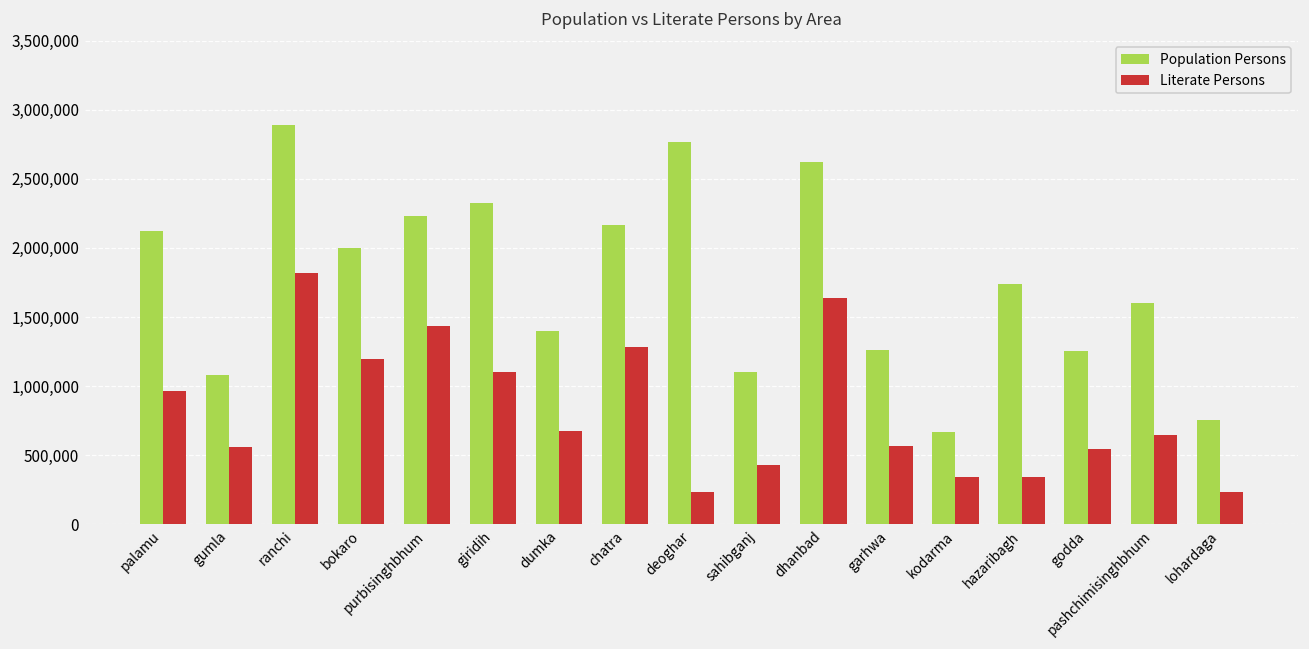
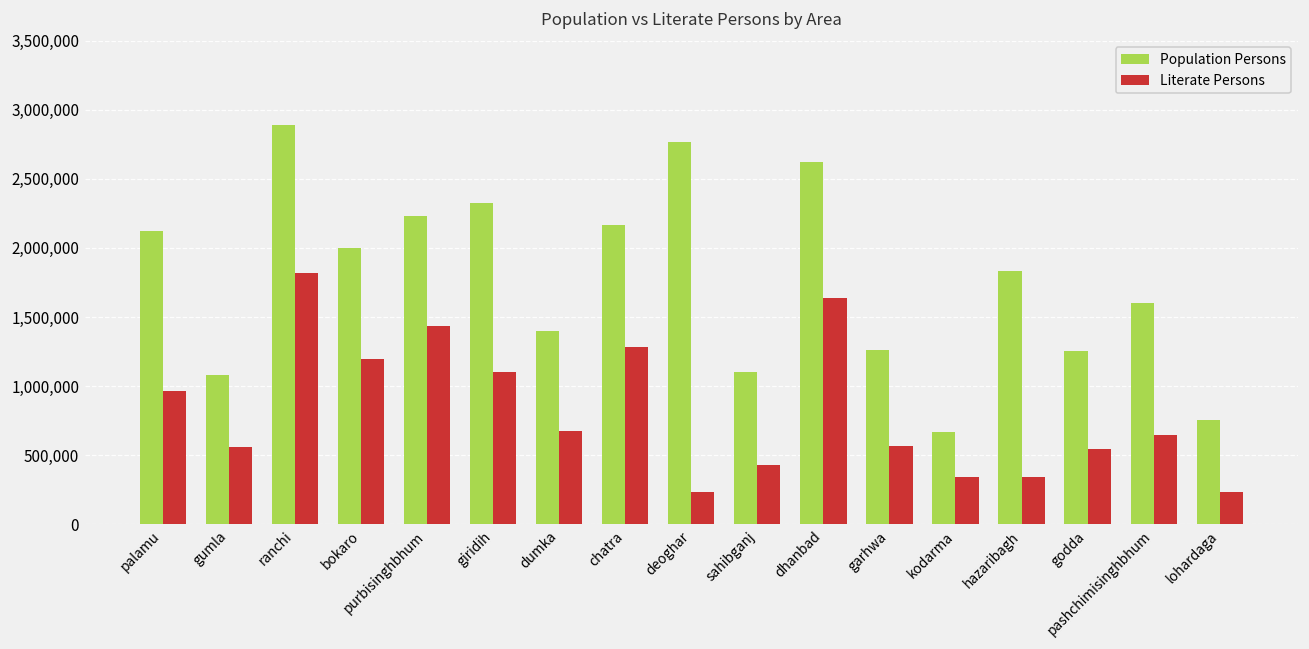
Population Persons, hazaribagh: 1,740,000 -> 1,830,000
